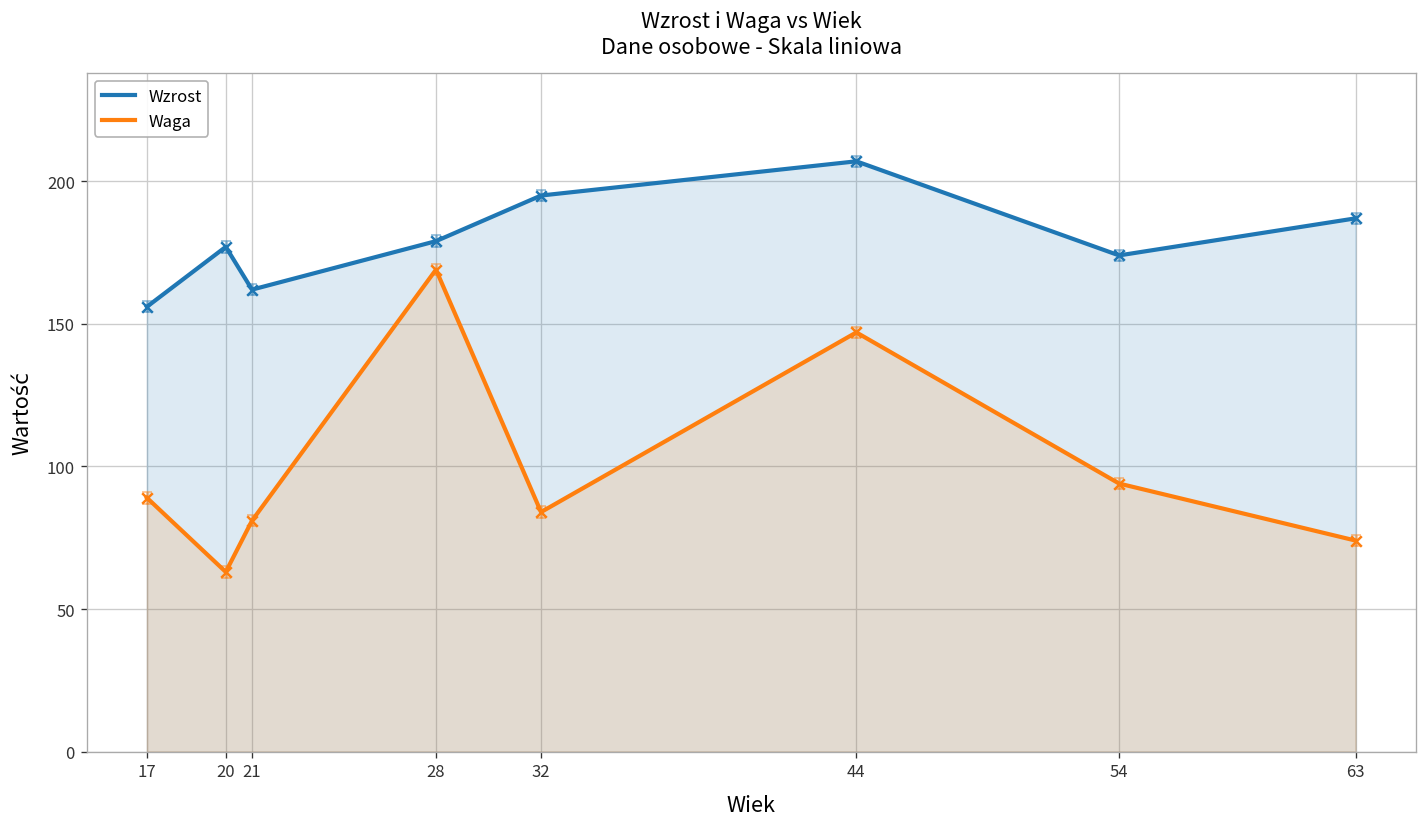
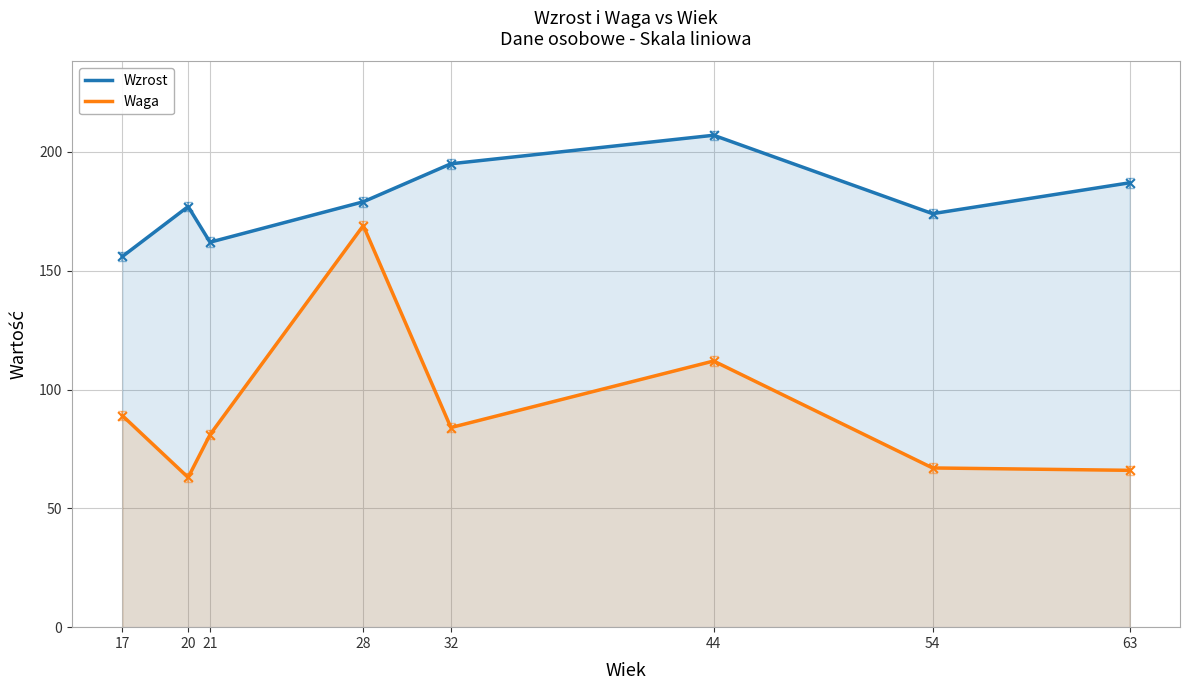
Waga, 44: 147 -> 112
Waga, 54: 94 -> 67
Waga, 63: 74 -> 66
